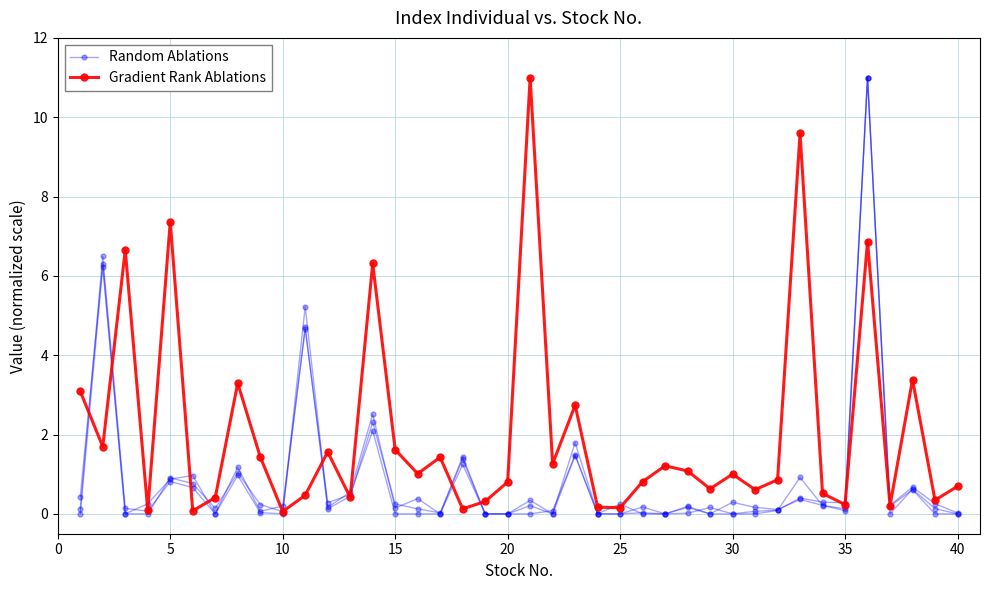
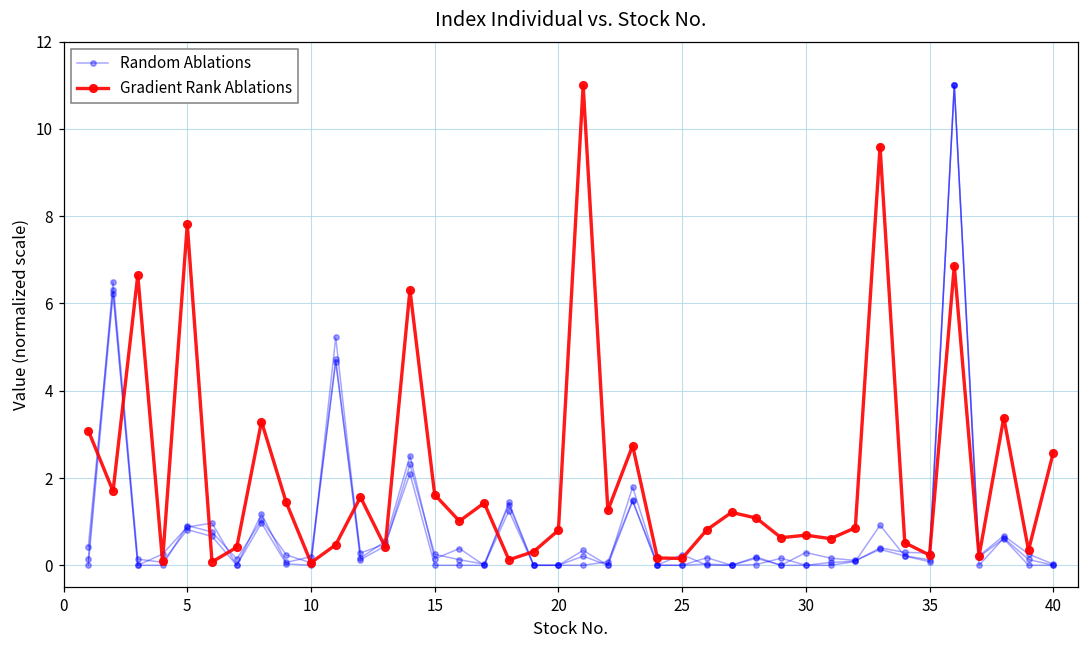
Gradient Rank Ablations, 5: 7.4 -> 7.8
Gradient Rank Ablations, 30: 1.0 -> 0.7
Gradient Rank Ablations, 40: 0.7 -> 2.6
